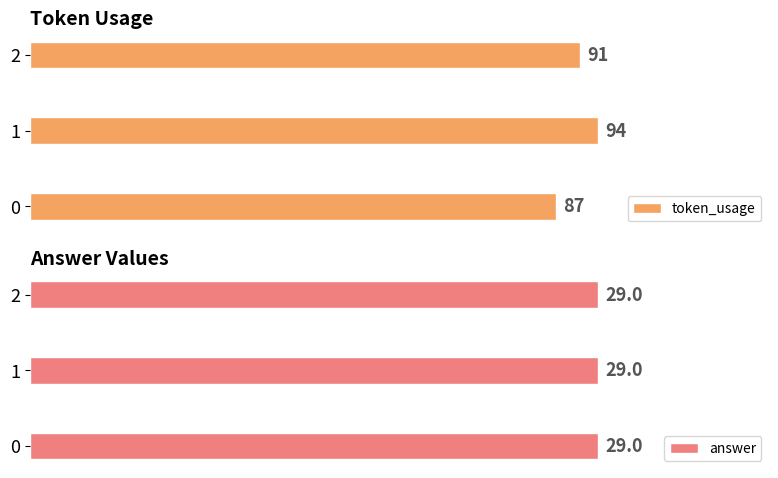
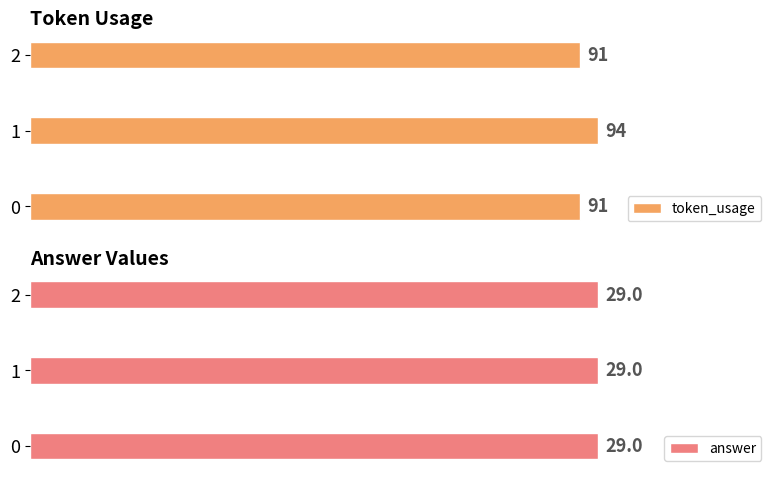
Token Usage, 0: 87 -> 91
